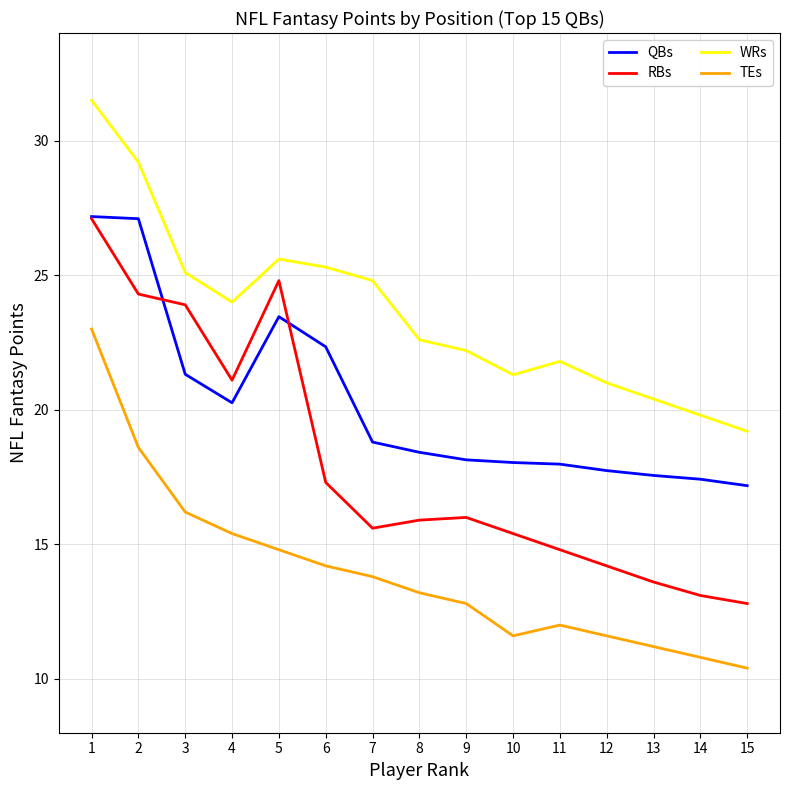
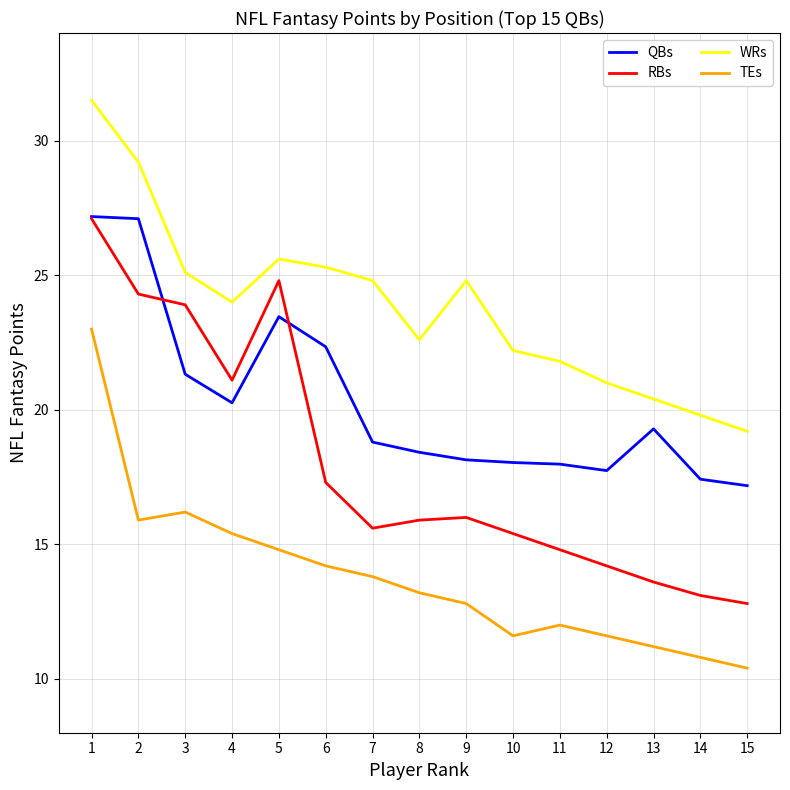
TEs, 2: 18.6 -> 15.9
WRs, 9: 22.2 -> 24.8
WRs, 10: 21.3 -> 22.2
QBs, 13: 17.6 -> 19.3
